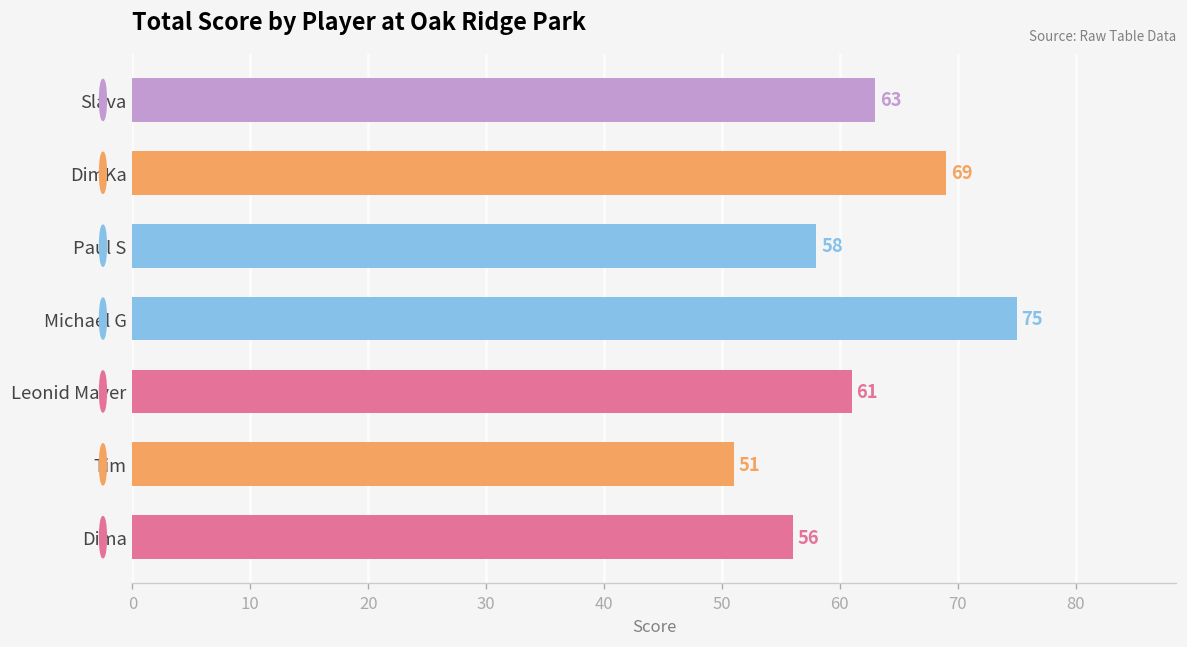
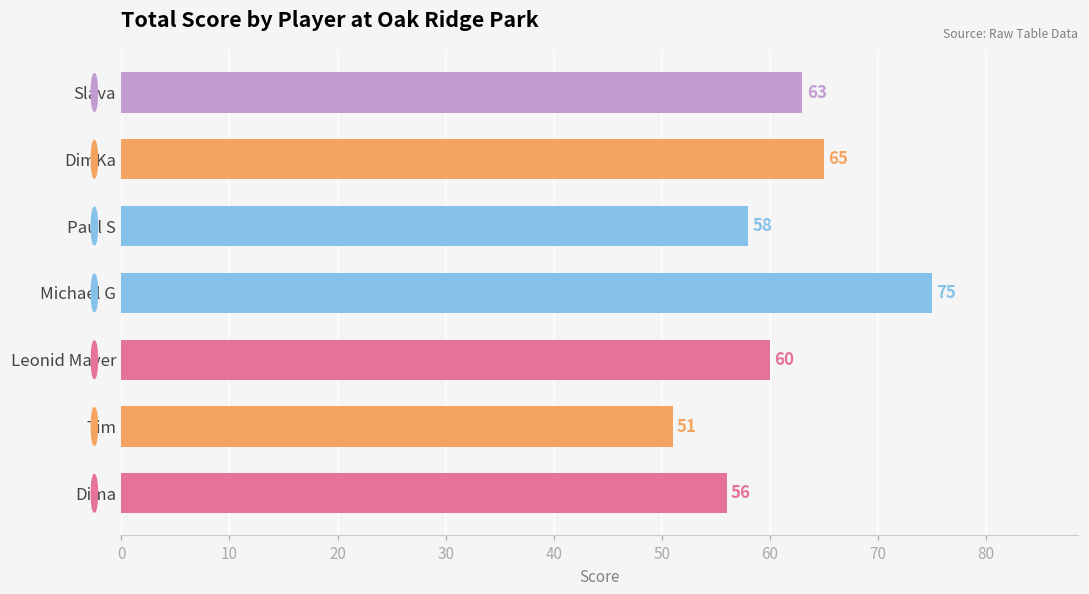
DimKa: 69 -> 65
Leonid Mayer: 61 -> 60
